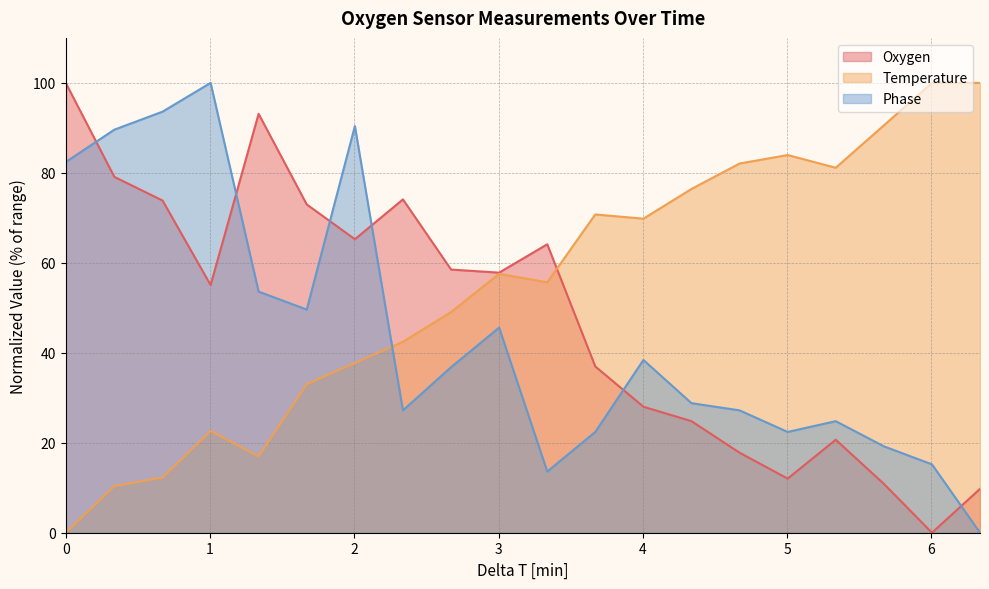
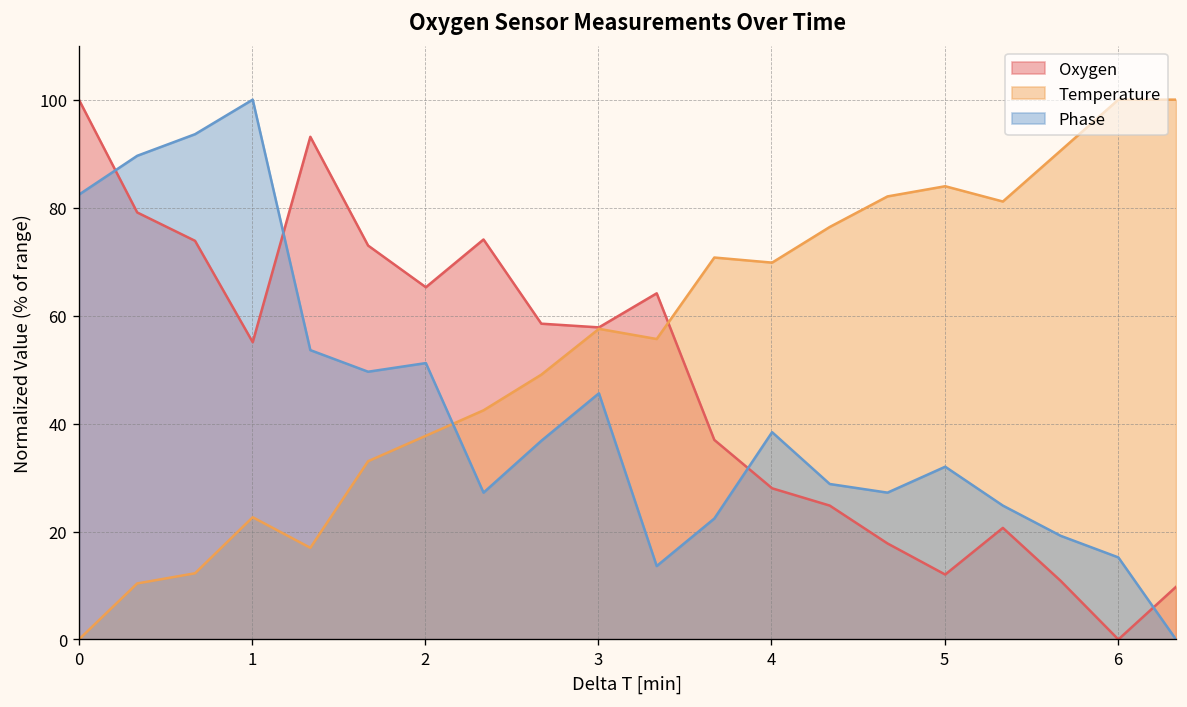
Phase, 2: 90 -> 51
Phase, 5: 22 -> 32
